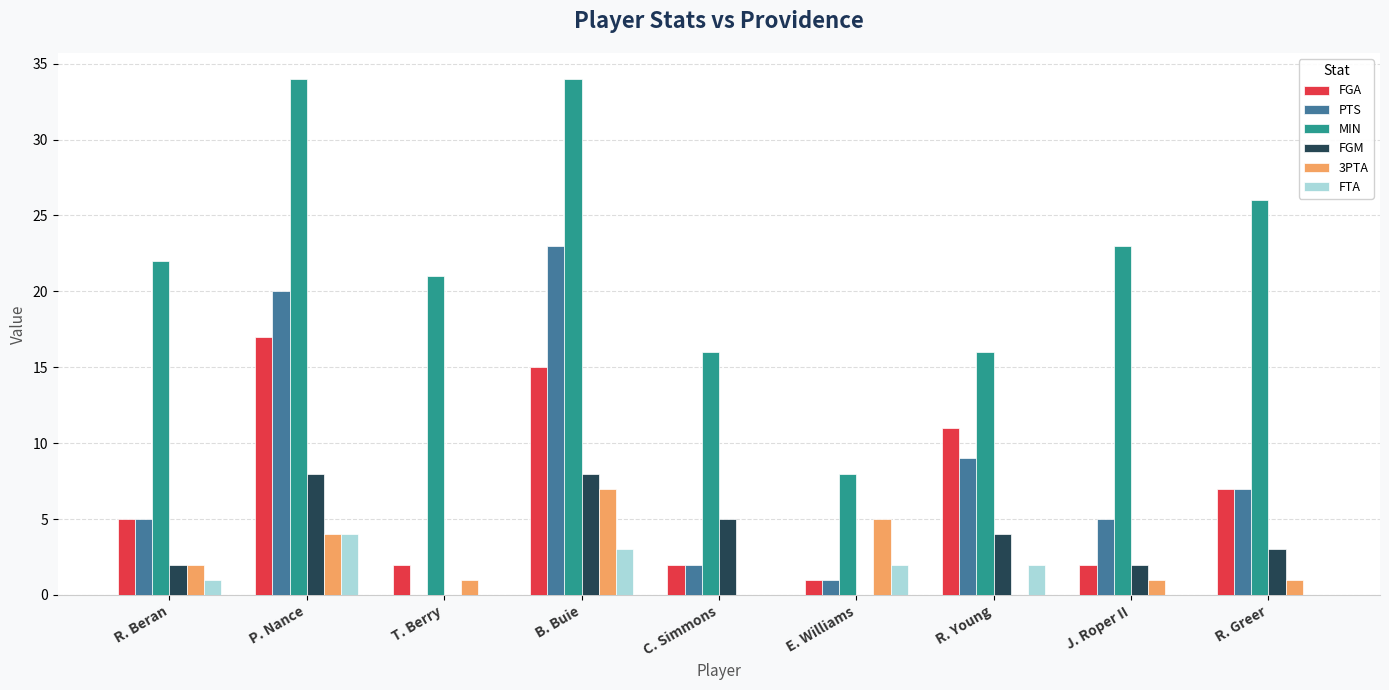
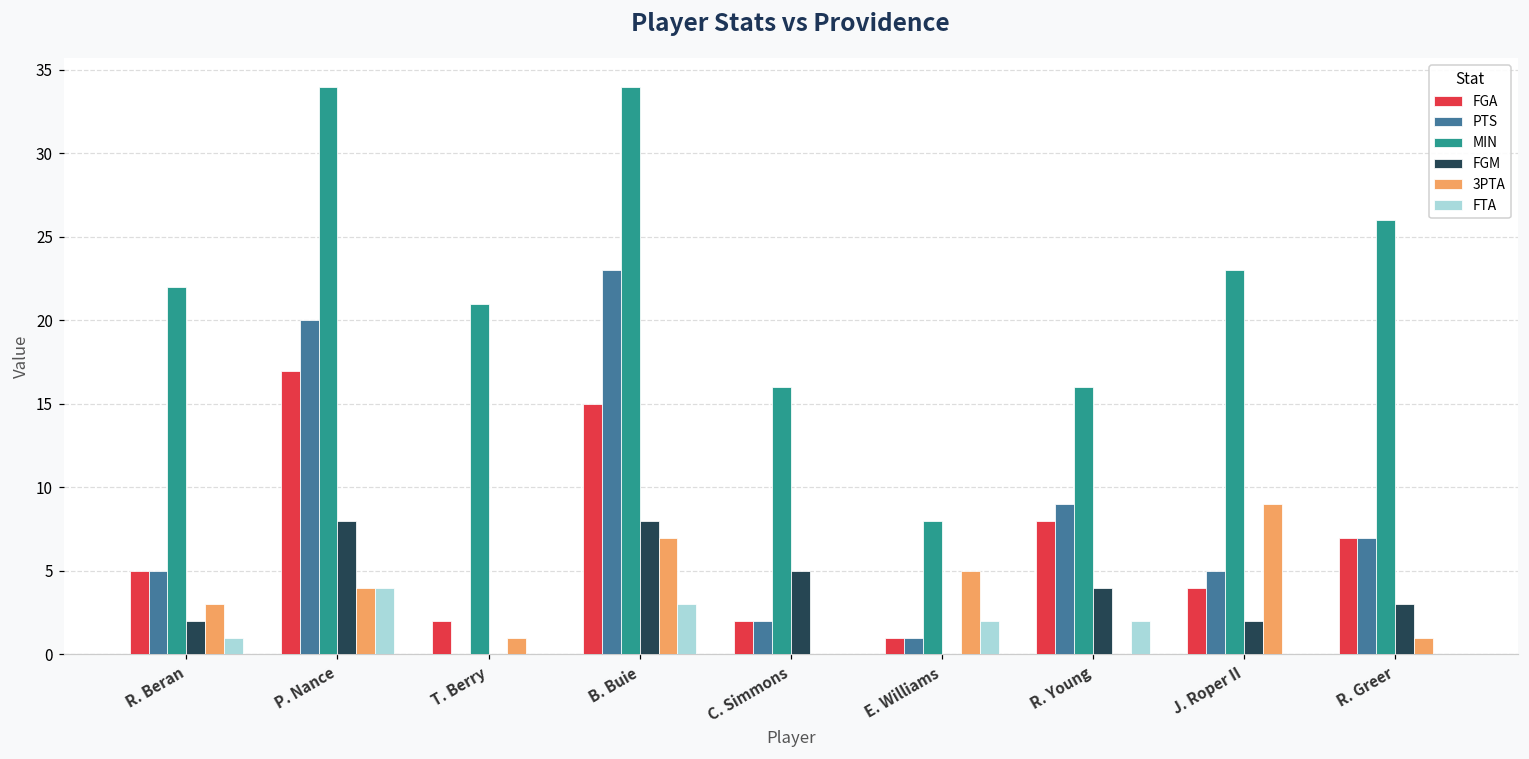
3PTA, R. Beran: 2 -> 3
FGA, R. Young: 11 -> 8
FGA, J. Roper II: 2 -> 4
3PTA, J. Roper II: 1 -> 9
